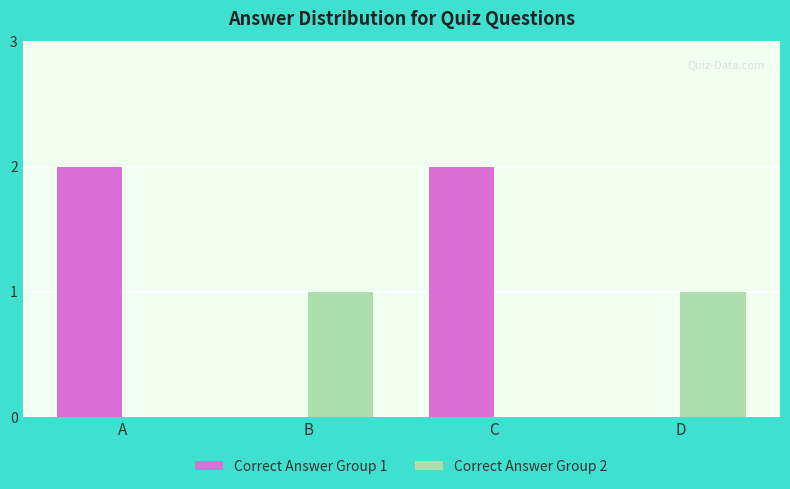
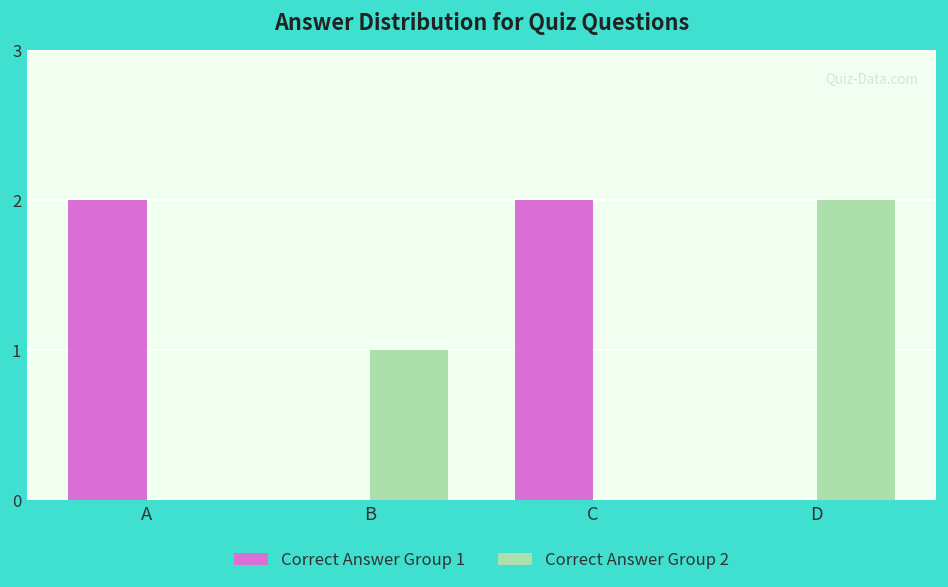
Correct Answer Group 2, D: 1 -> 2
